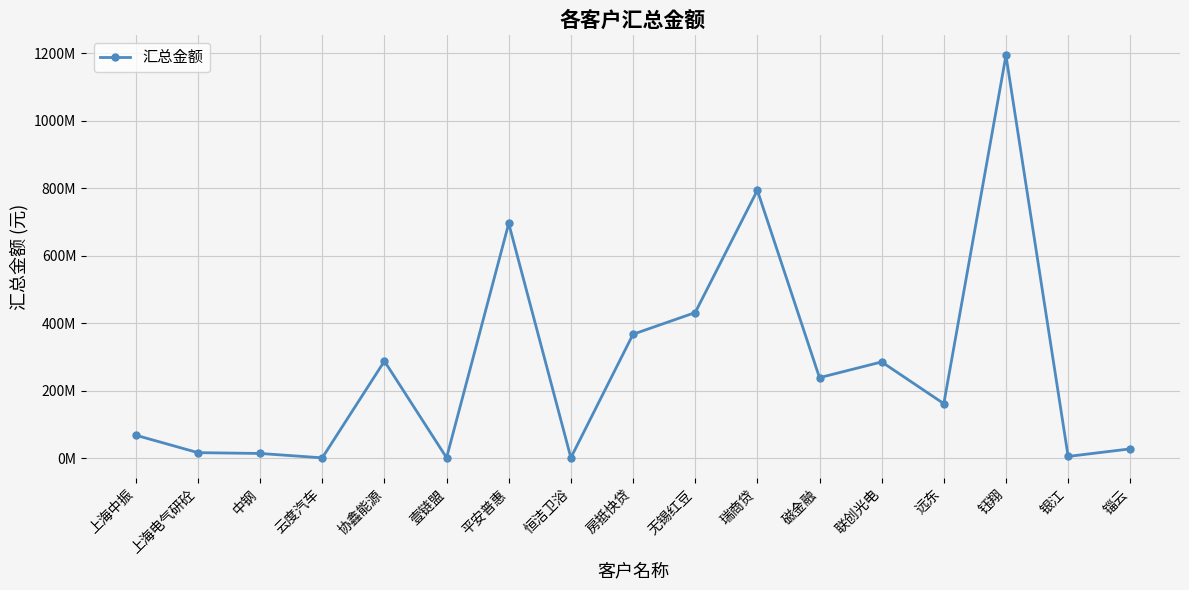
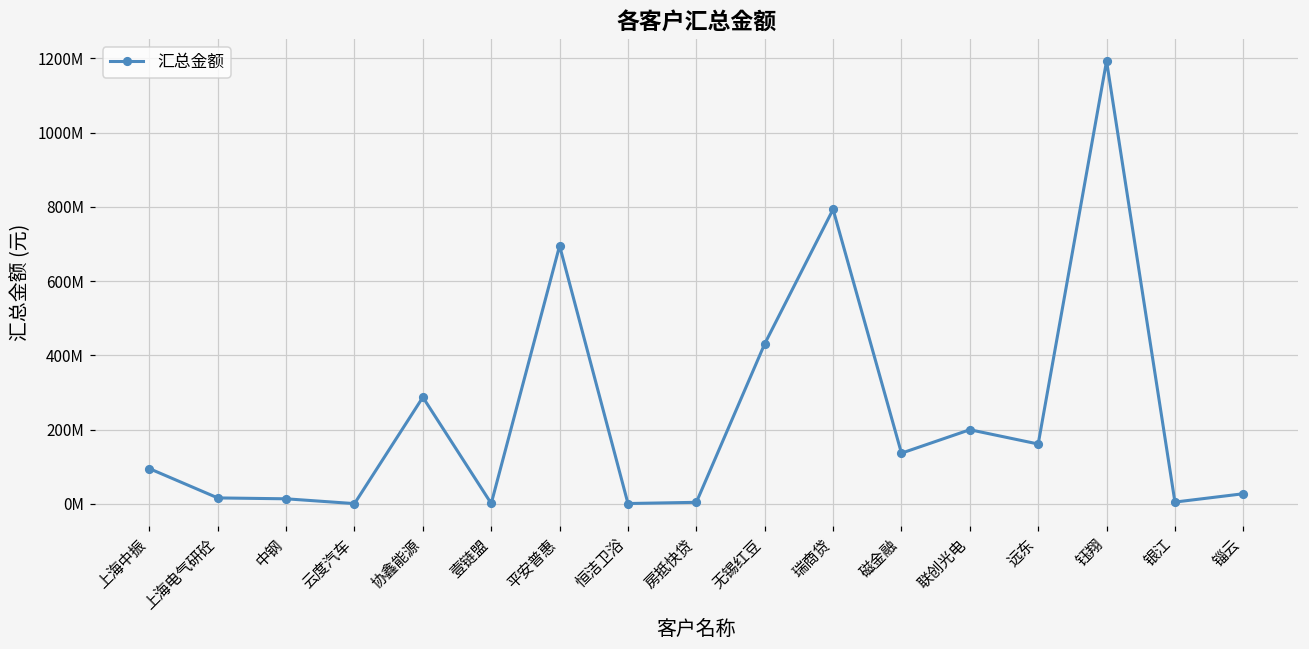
上海中振: 70000000 -> 100000000
房抵快贷: 370000000 -> 0
磁金融: 240000000 -> 140000000
联创光电: 280000000 -> 200000000
